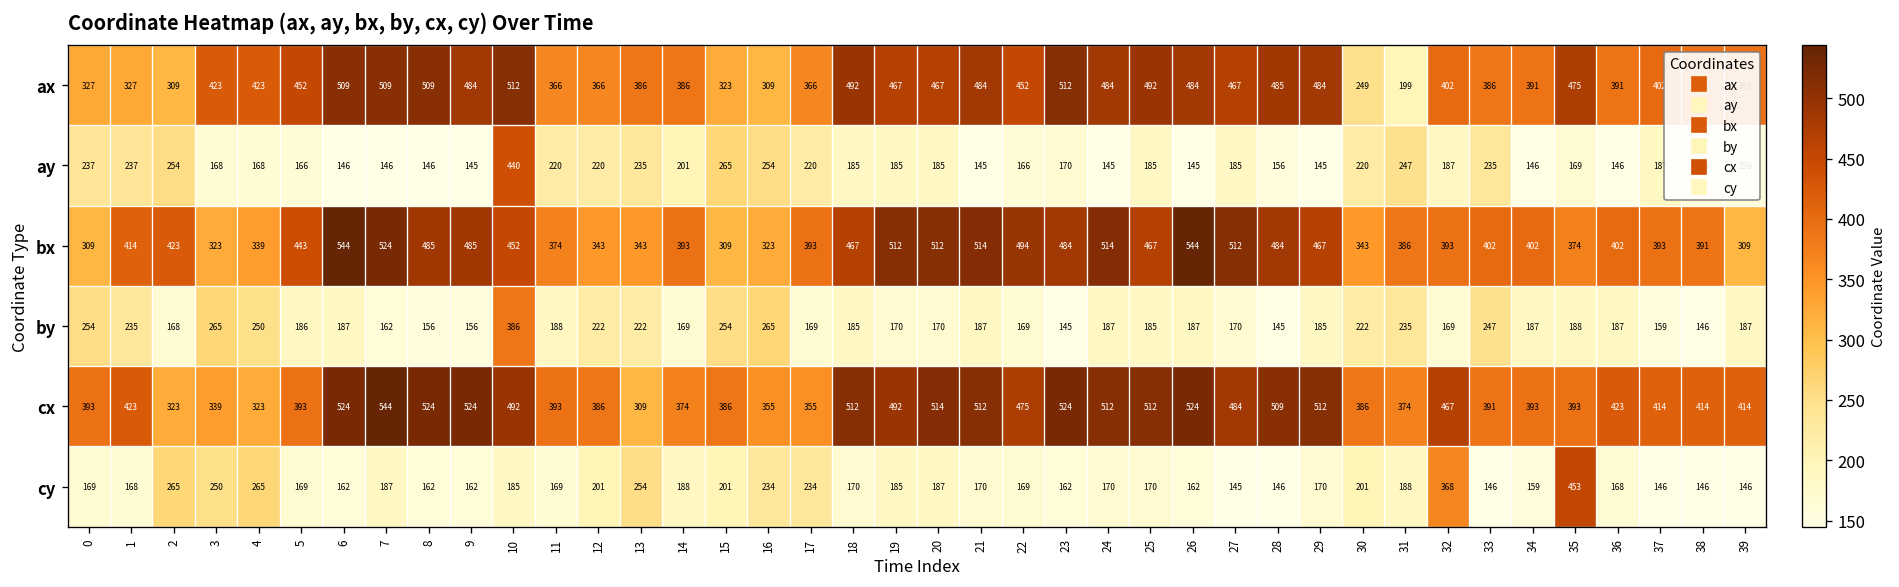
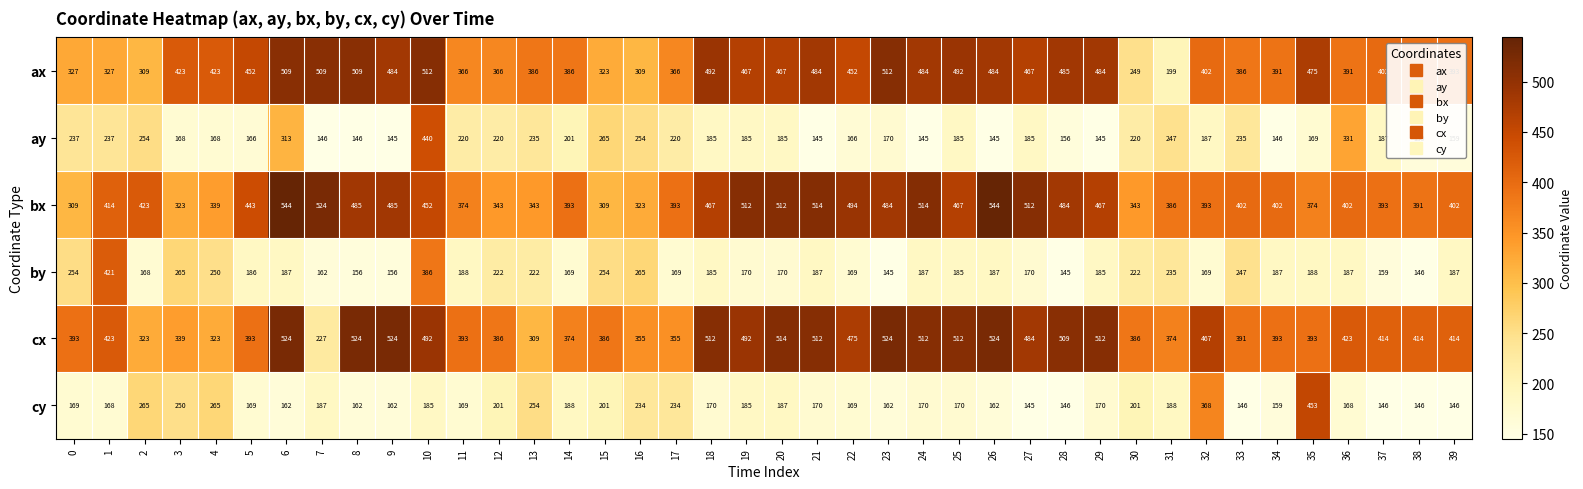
ay, 6: 146 -> 313
ay, 36: 146 -> 331
bx, 39: 309 -> 402
by, 1: 235 -> 421
cx, 7: 544 -> 227
